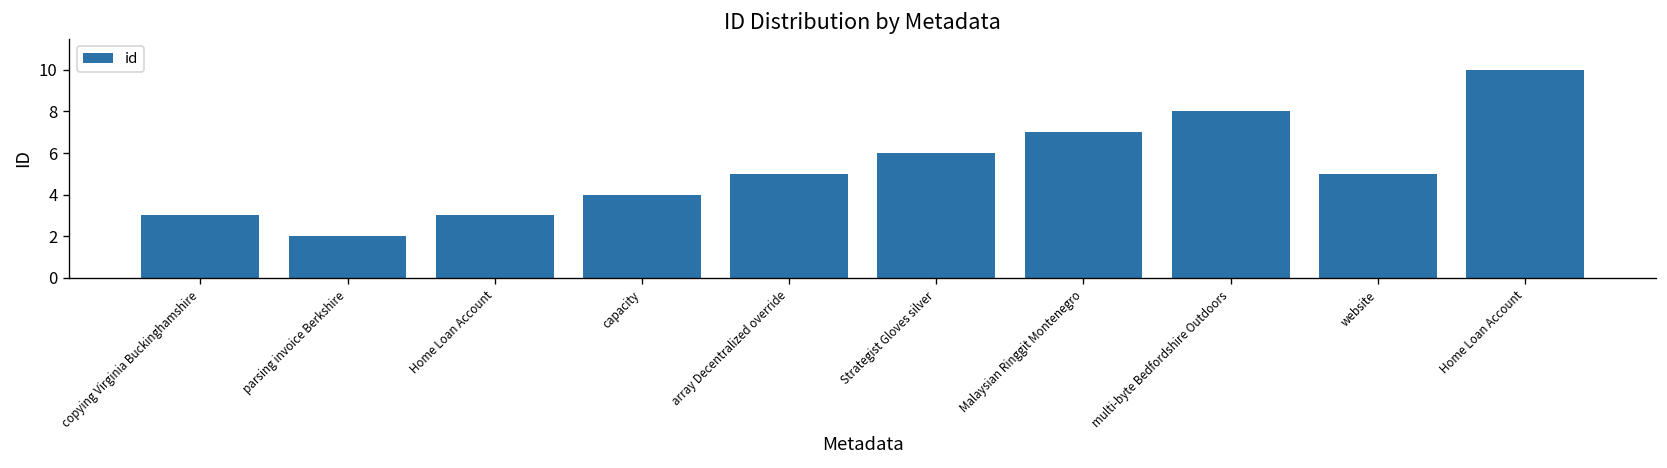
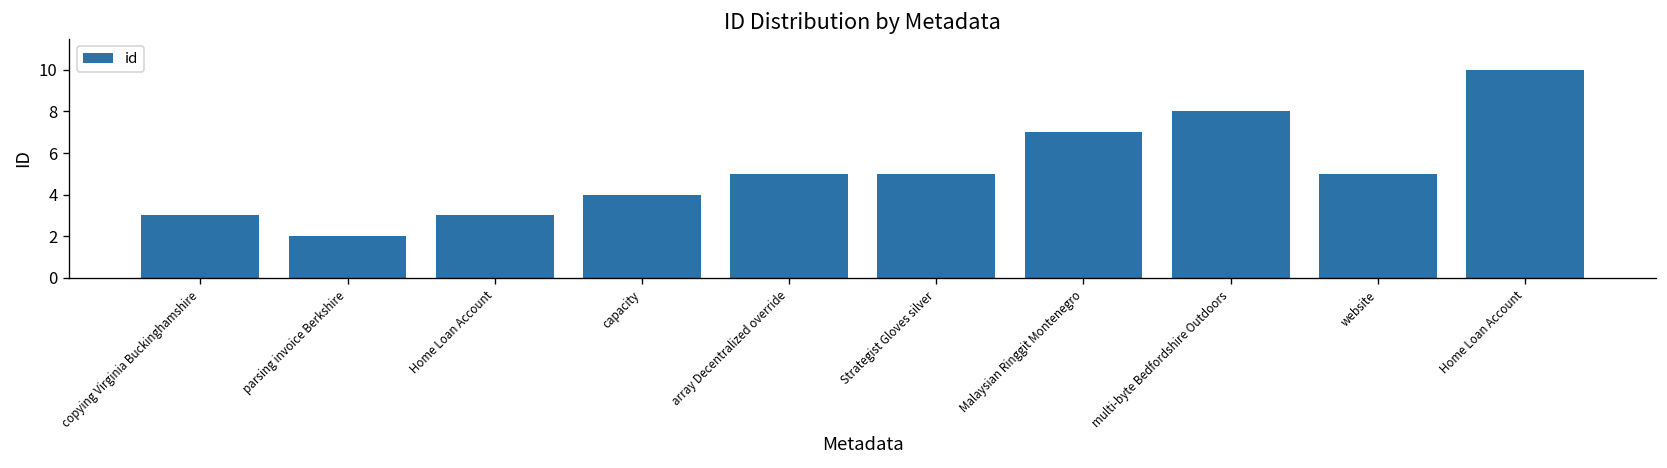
Strategist Gloves silver: 6 -> 5
